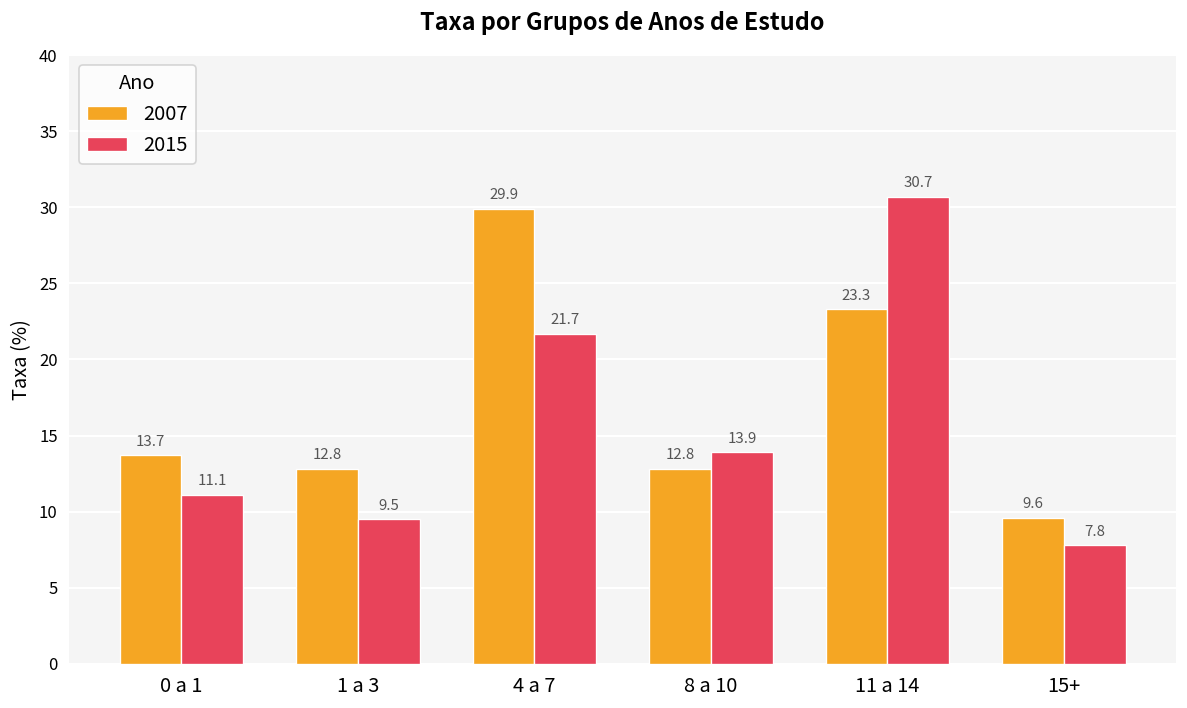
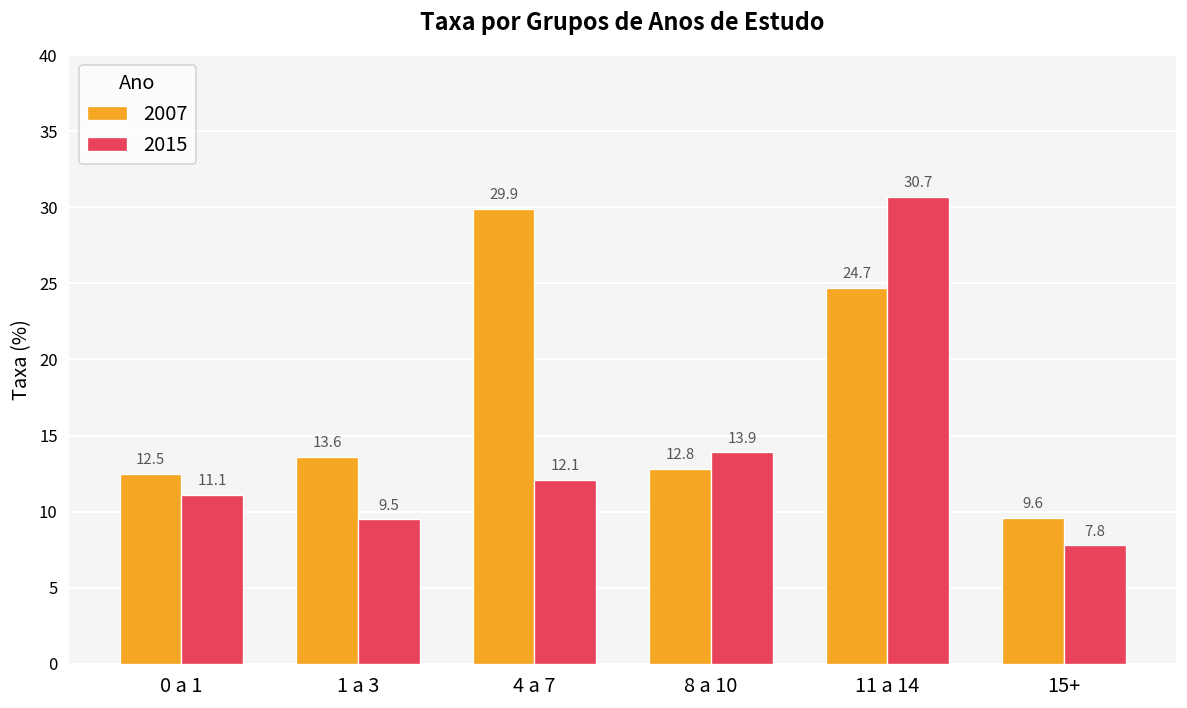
2007, 0 a 1: 13.7 -> 12.5
2007, 1 a 3: 12.8 -> 13.6
2015, 4 a 7: 21.7 -> 12.1
2007, 11 a 14: 23.3 -> 24.7
